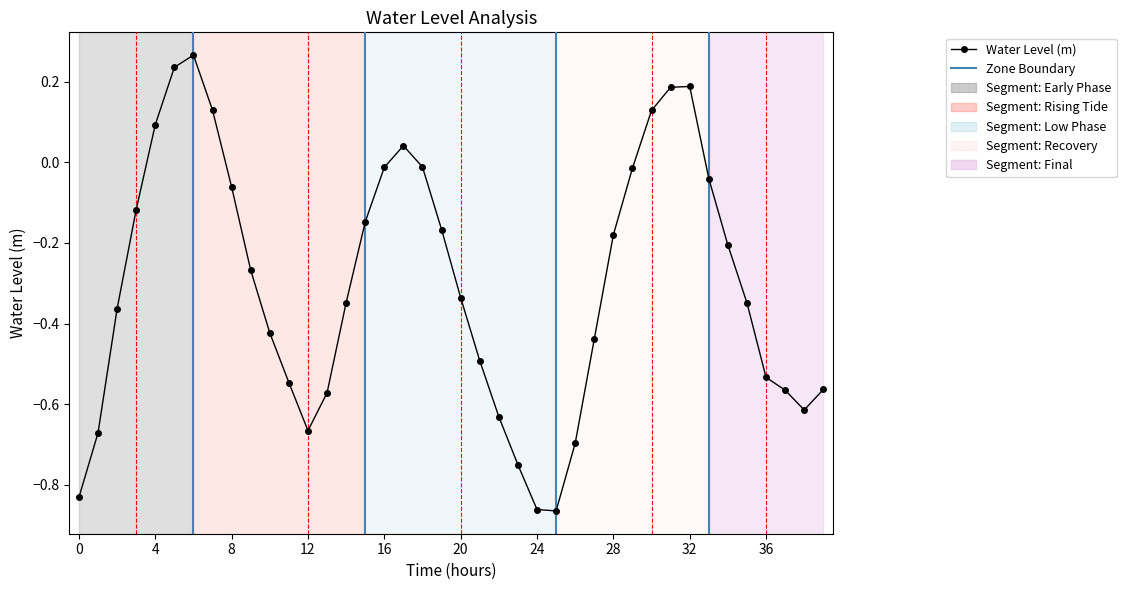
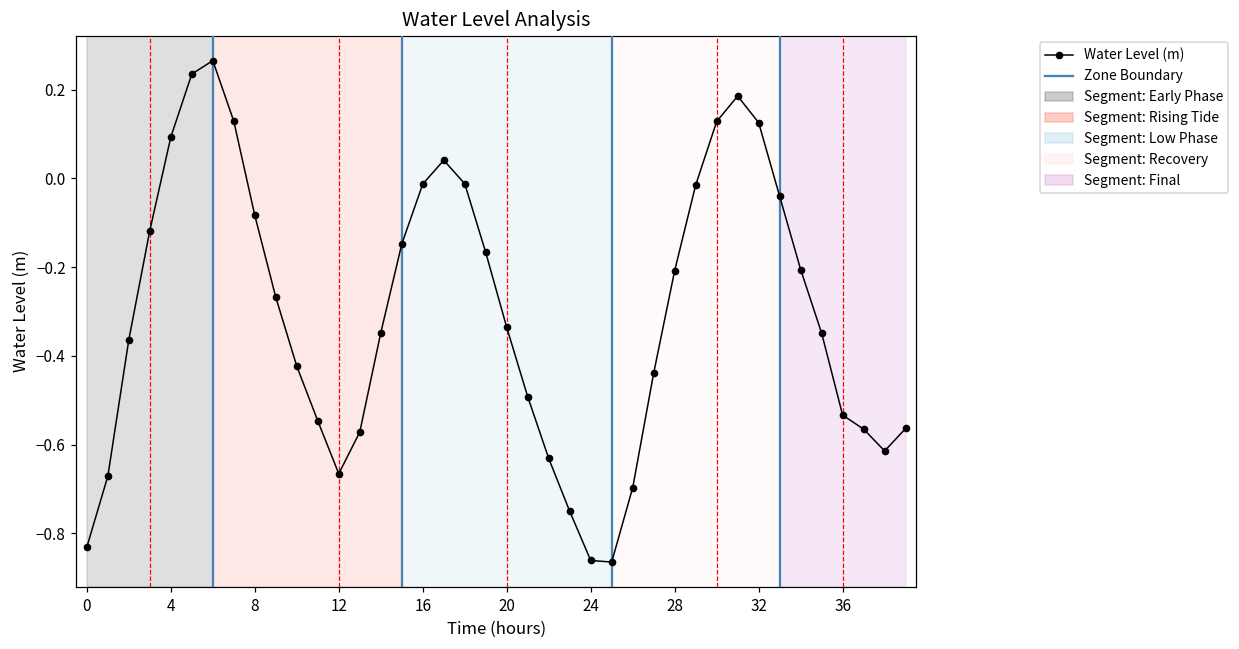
8: -0.06 -> -0.08
28: -0.18 -> -0.21
32: 0.19 -> 0.13
